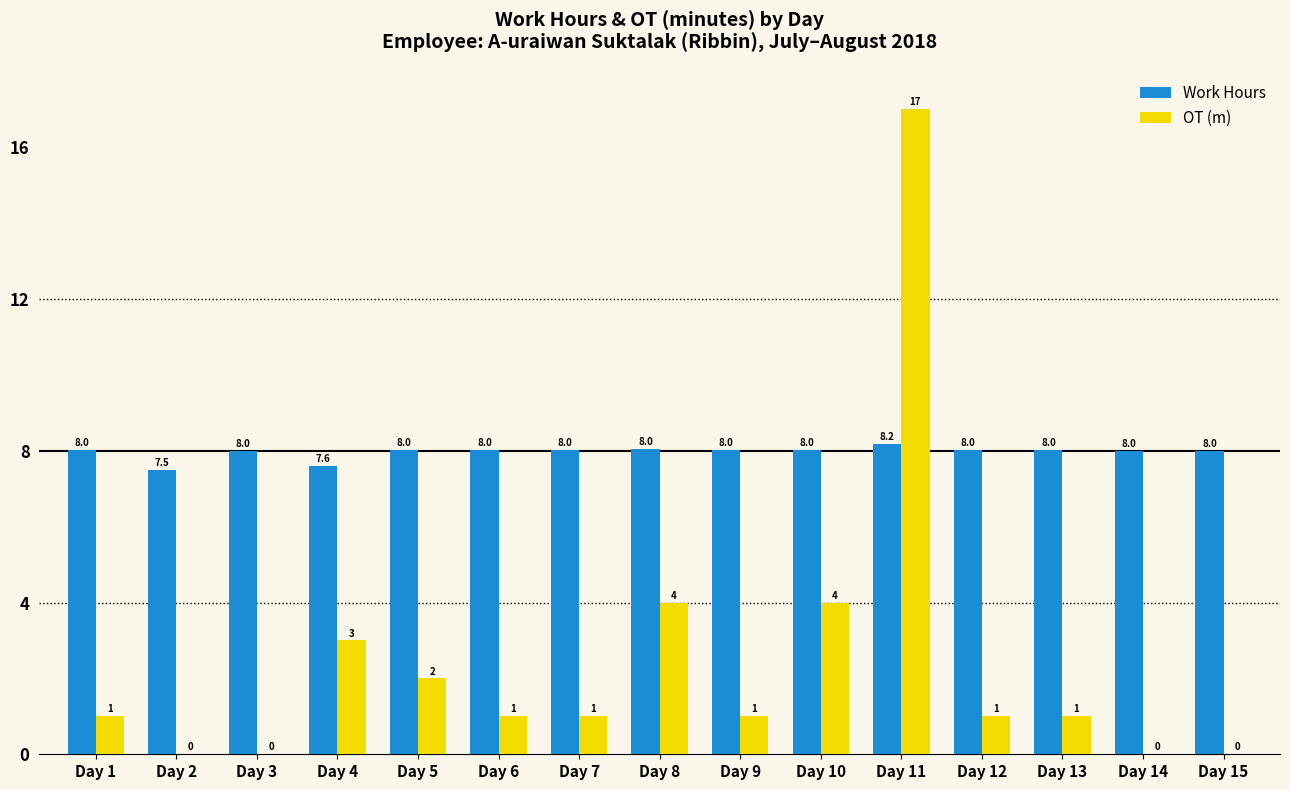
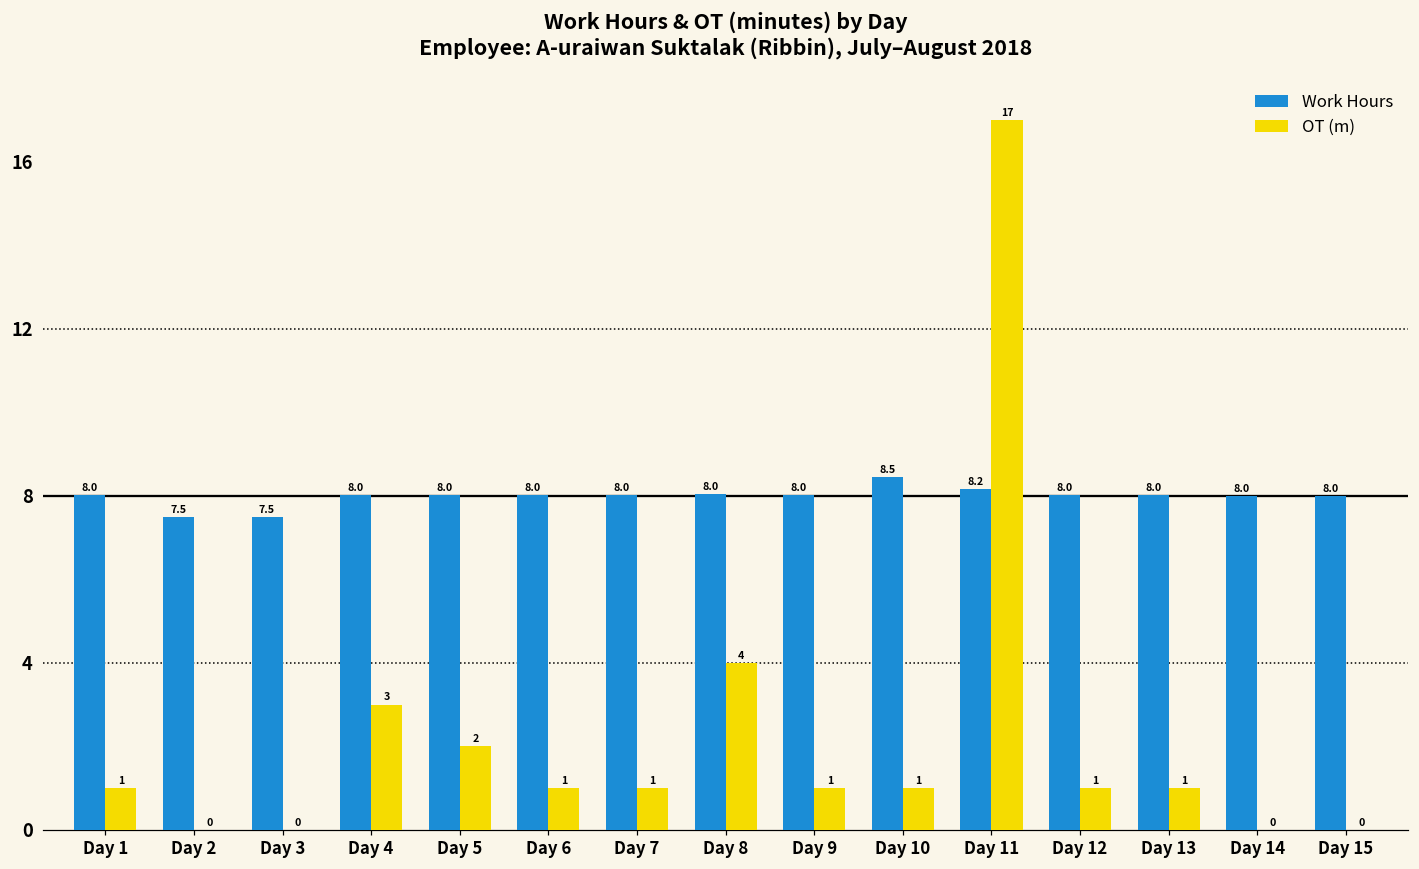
Work Hours, Day 3: 8.0 -> 7.5
Work Hours, Day 4: 7.6 -> 8.0
Work Hours, Day 10: 8.0 -> 8.5
OT (m), Day 10: 4 -> 1
